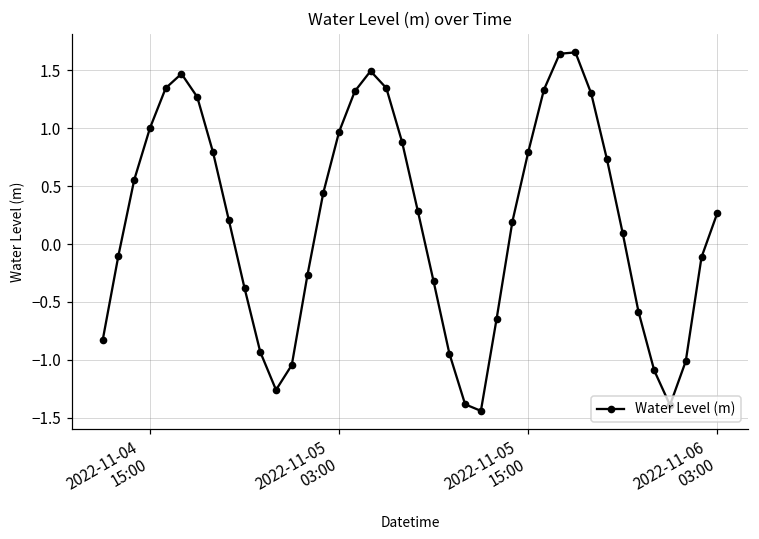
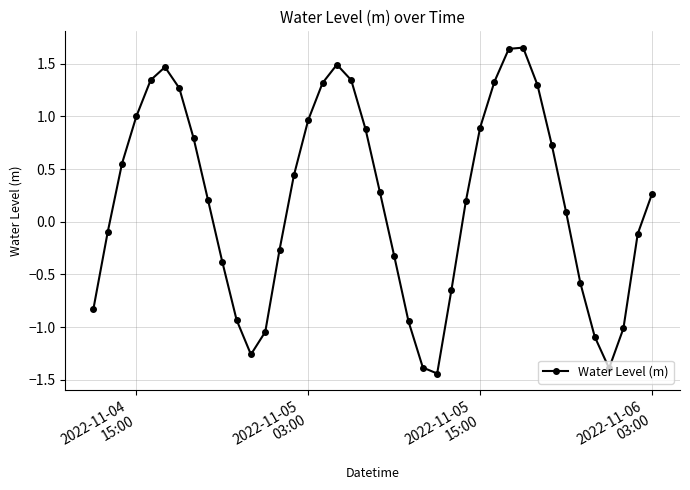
2022-11-05 15:00: 0.79 -> 0.90
